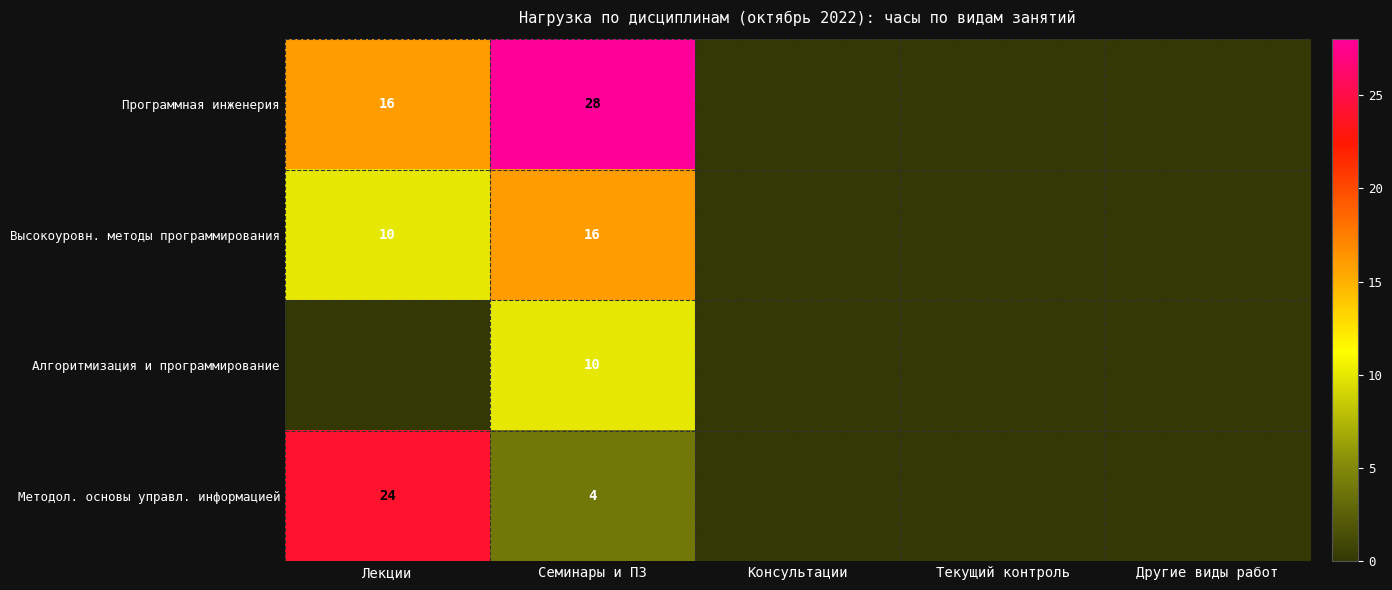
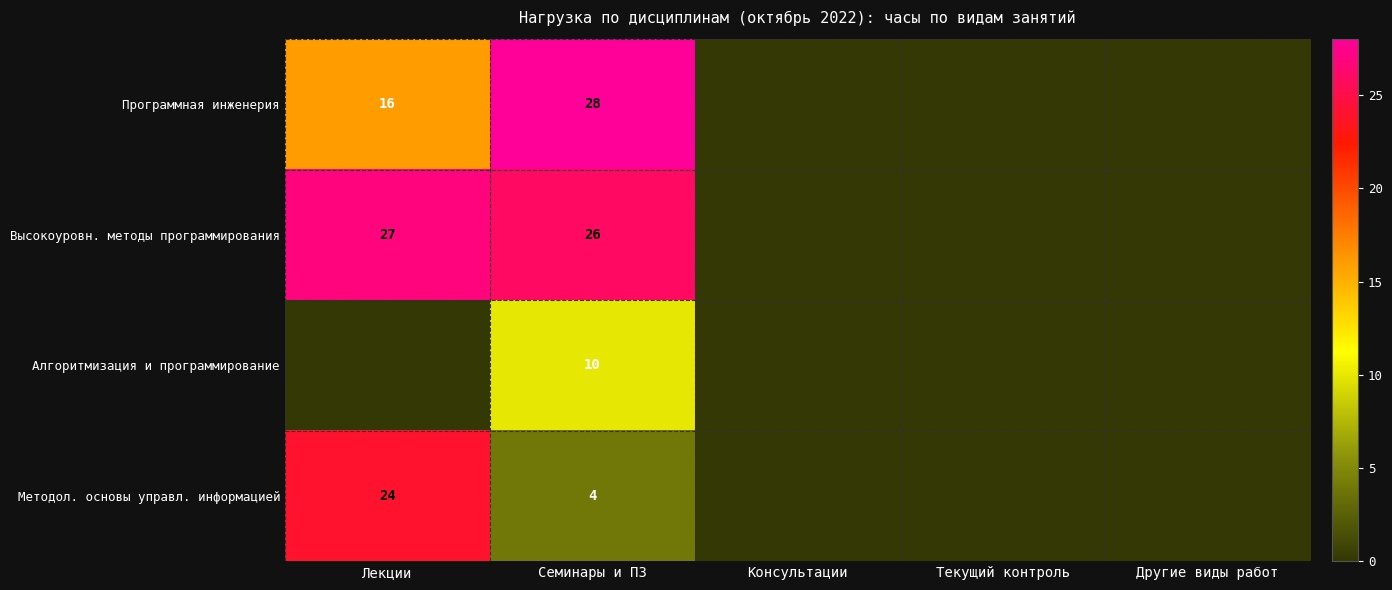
Высокоуровн. методы программирования, Лекции: 10 -> 27
Высокоуровн. методы программирования, Семинары и ПЗ: 16 -> 26
